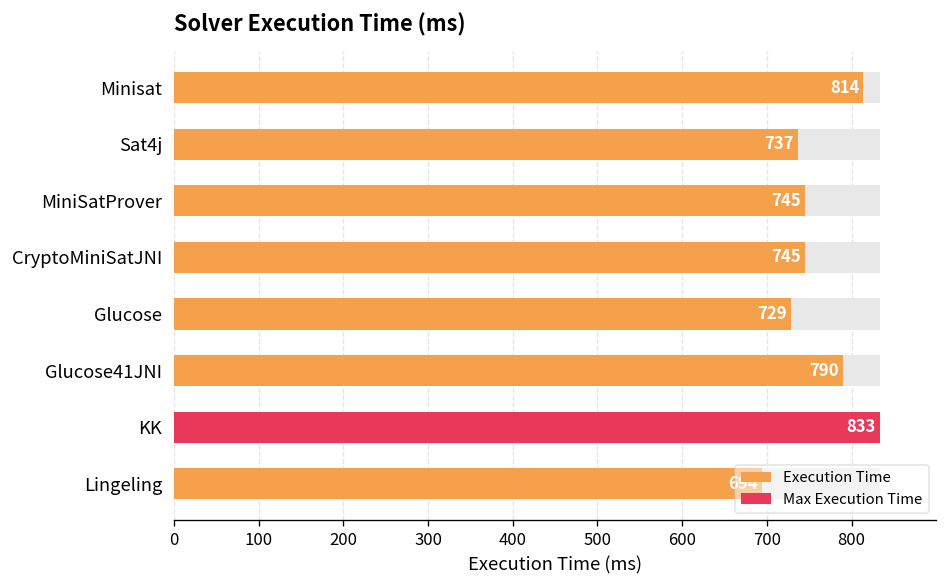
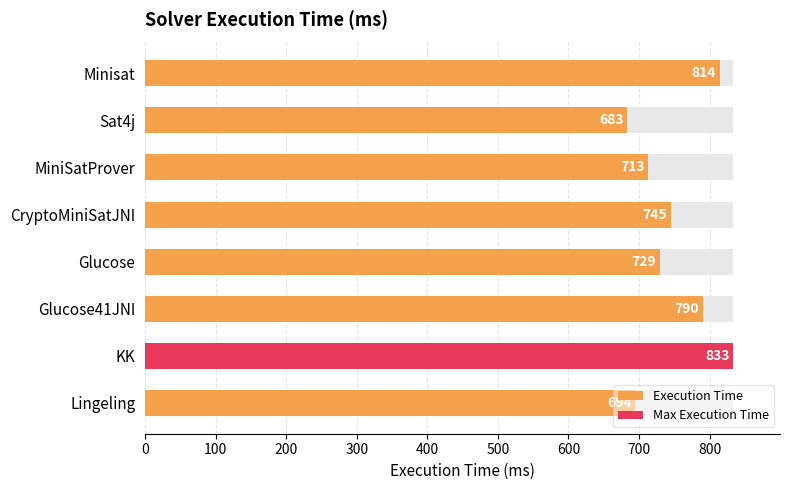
Execution Time, Sat4j: 737 -> 683
Execution Time, MiniSatProver: 745 -> 713
